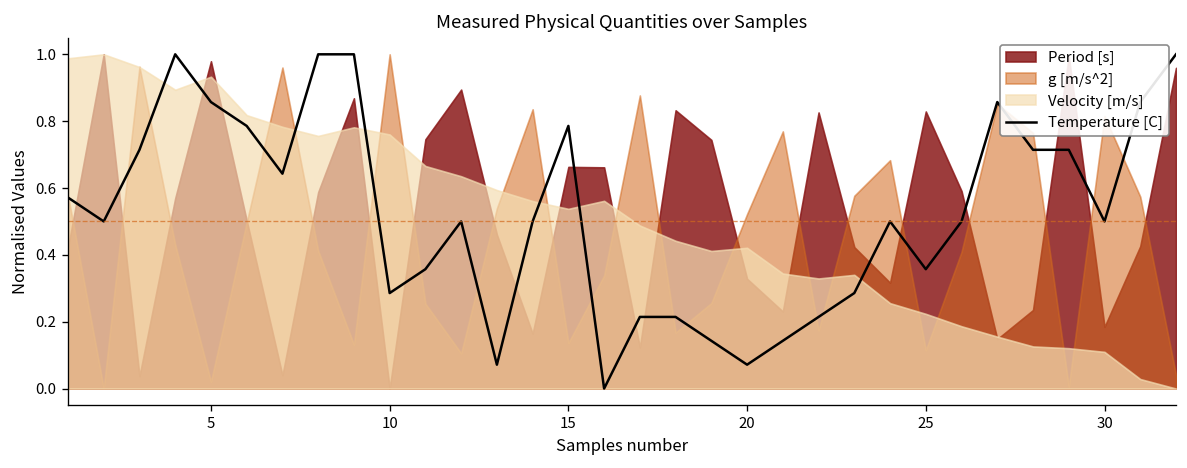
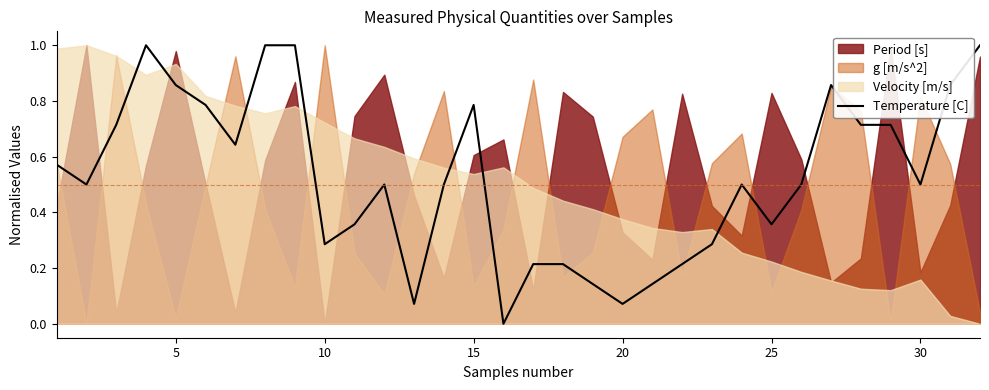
Velocity [m/s], 10: 0.76 -> 0.72
Period [s], 15: 0.66 -> 0.61
g [m/s^2], 20: 0.52 -> 0.67
Velocity [m/s], 20: 0.42 -> 0.38
Velocity [m/s], 30: 0.11 -> 0.16
